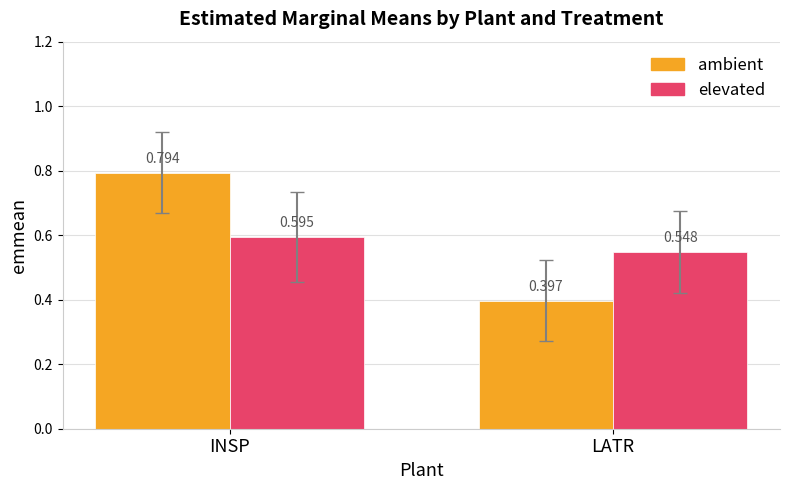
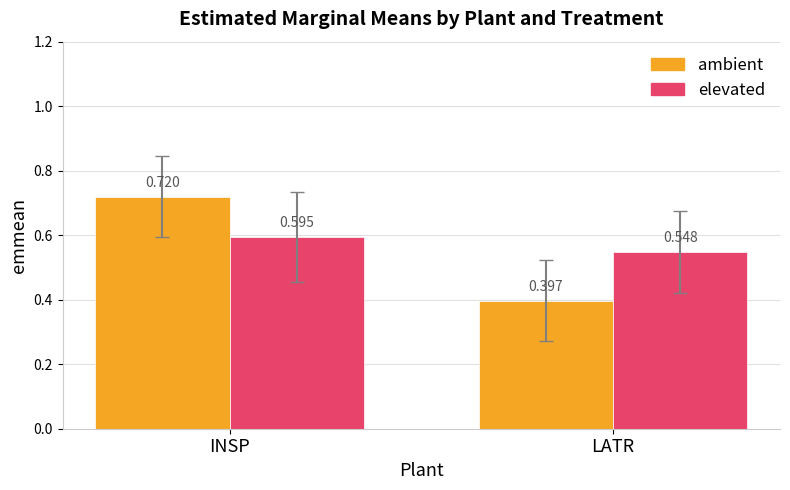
ambient, INSP: 0.794 -> 0.720
